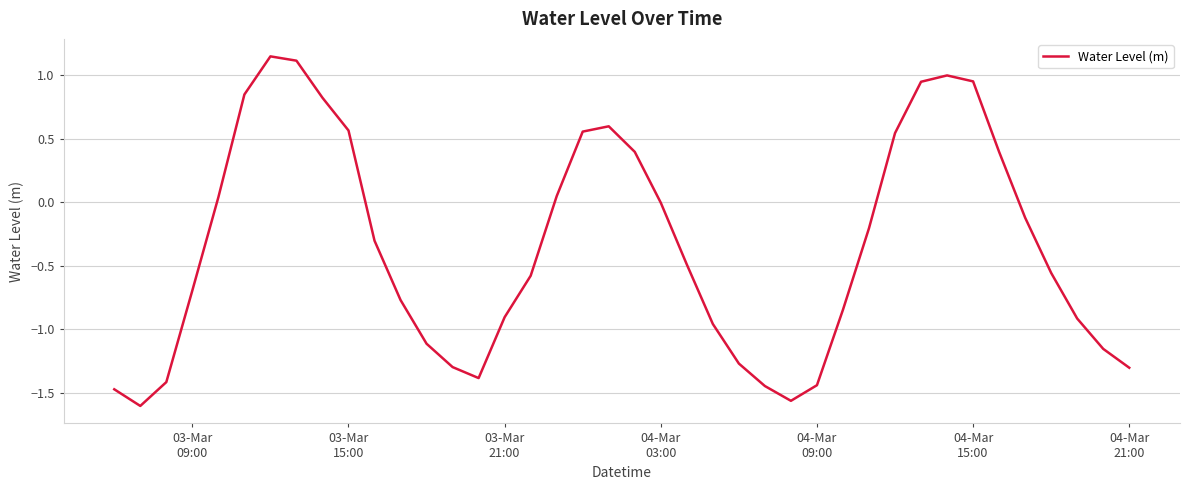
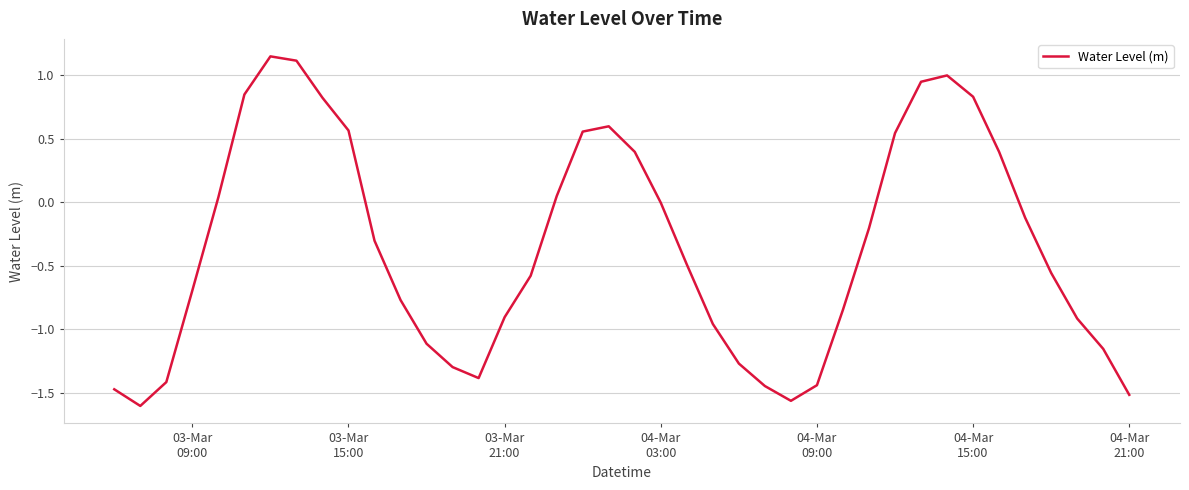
04-Mar 15:00: 0.95 -> 0.83
04-Mar 21:00: -1.30 -> -1.52
